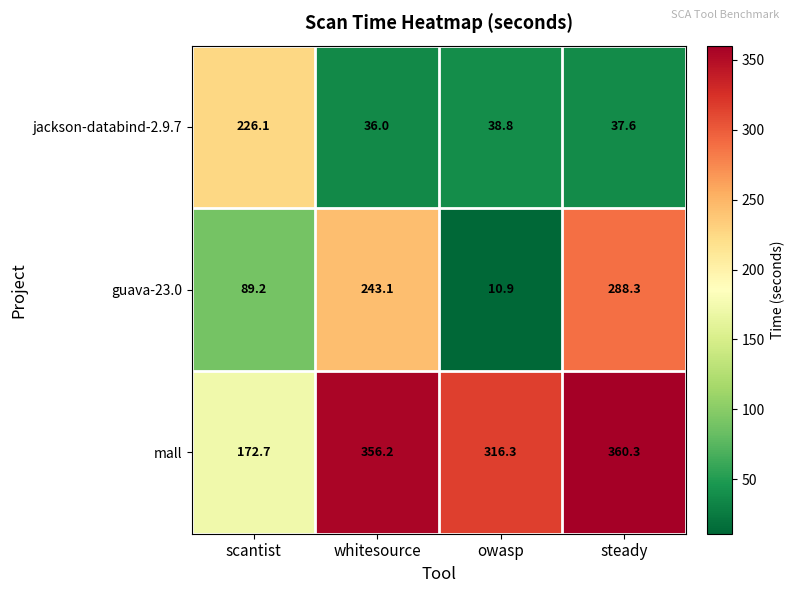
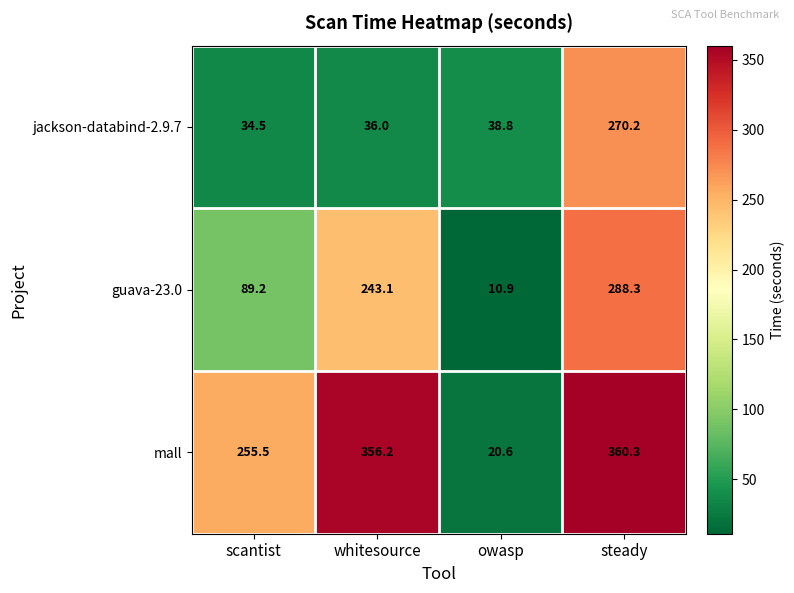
jackson-databind-2.9.7, scantist: 226.1 -> 34.5
jackson-databind-2.9.7, steady: 37.6 -> 270.2
mall, scantist: 172.7 -> 255.5
mall, owasp: 316.3 -> 20.6
